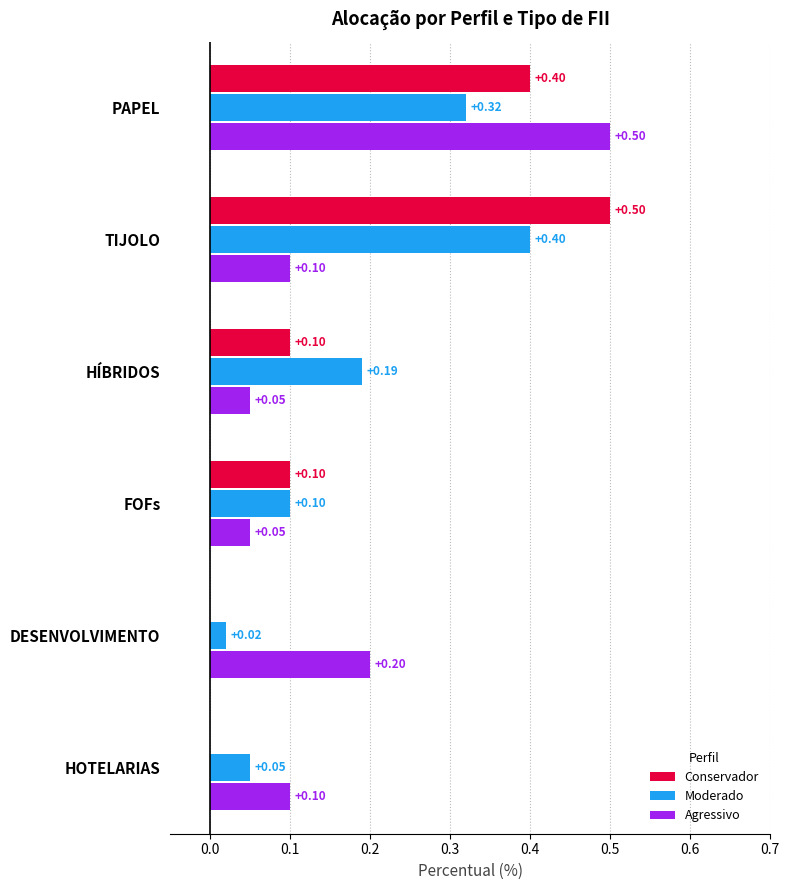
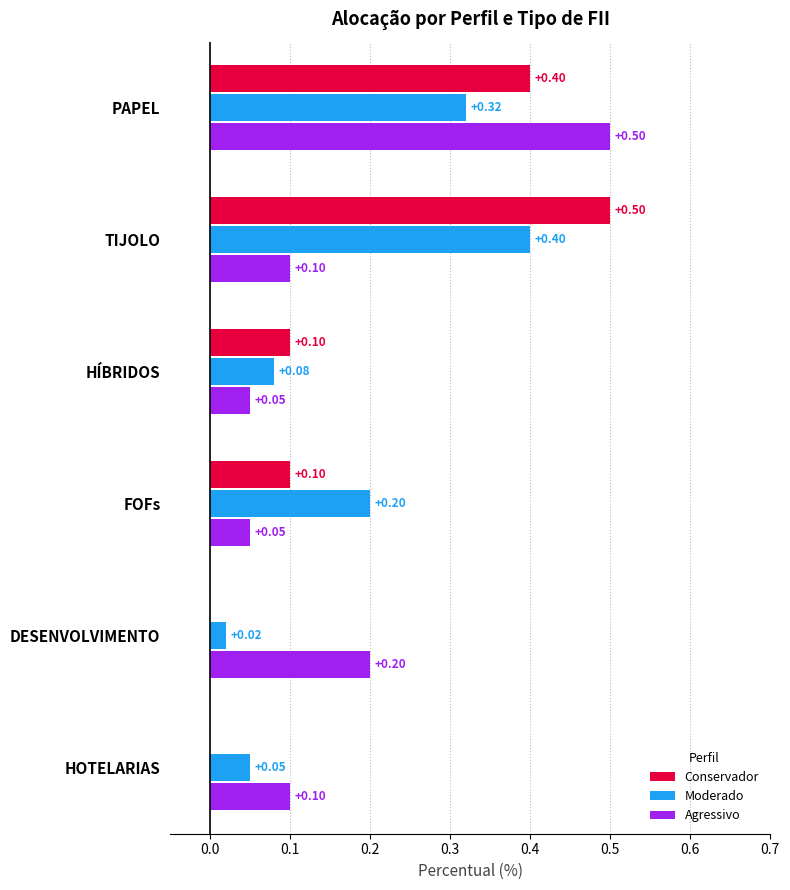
Moderado, HÍBRIDOS: +0.19 -> +0.08
Moderado, FOFs: +0.10 -> +0.20
